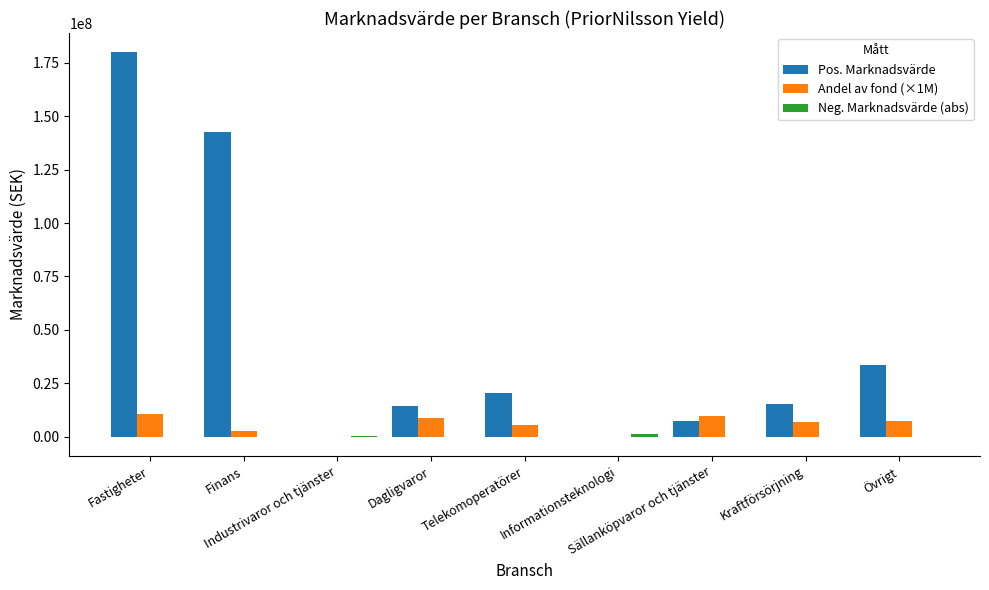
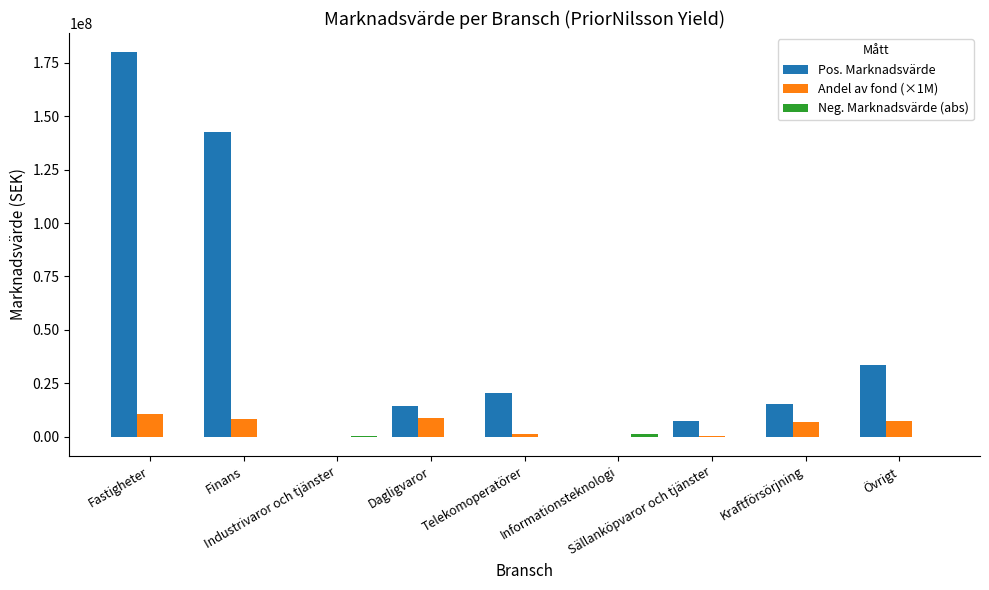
Andel av fond (×1M), Finans: 3000000 -> 8000000
Andel av fond (×1M), Telekomoperatörer: 5000000 -> 1000000
Andel av fond (×1M), Sällanköpvaror och tjänster: 10000000 -> 0
